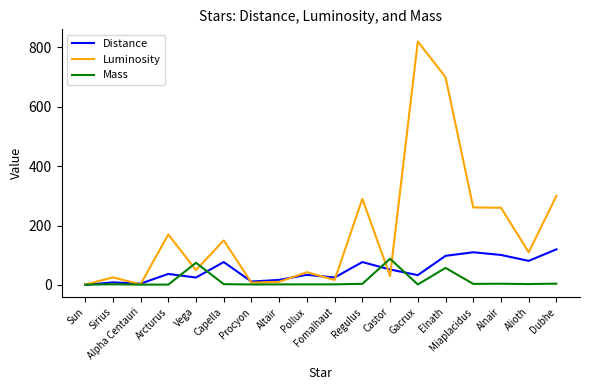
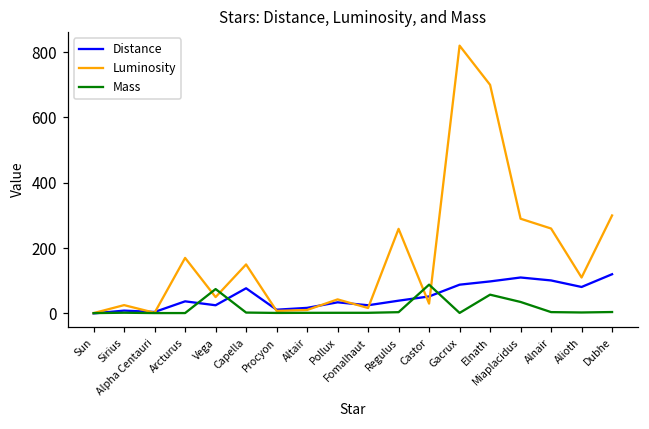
Distance, Regulus: 80 -> 40
Luminosity, Regulus: 290 -> 260
Distance, Gacrux: 30 -> 90
Luminosity, Miaplacidus: 260 -> 290
Mass, Miaplacidus: 0 -> 40
